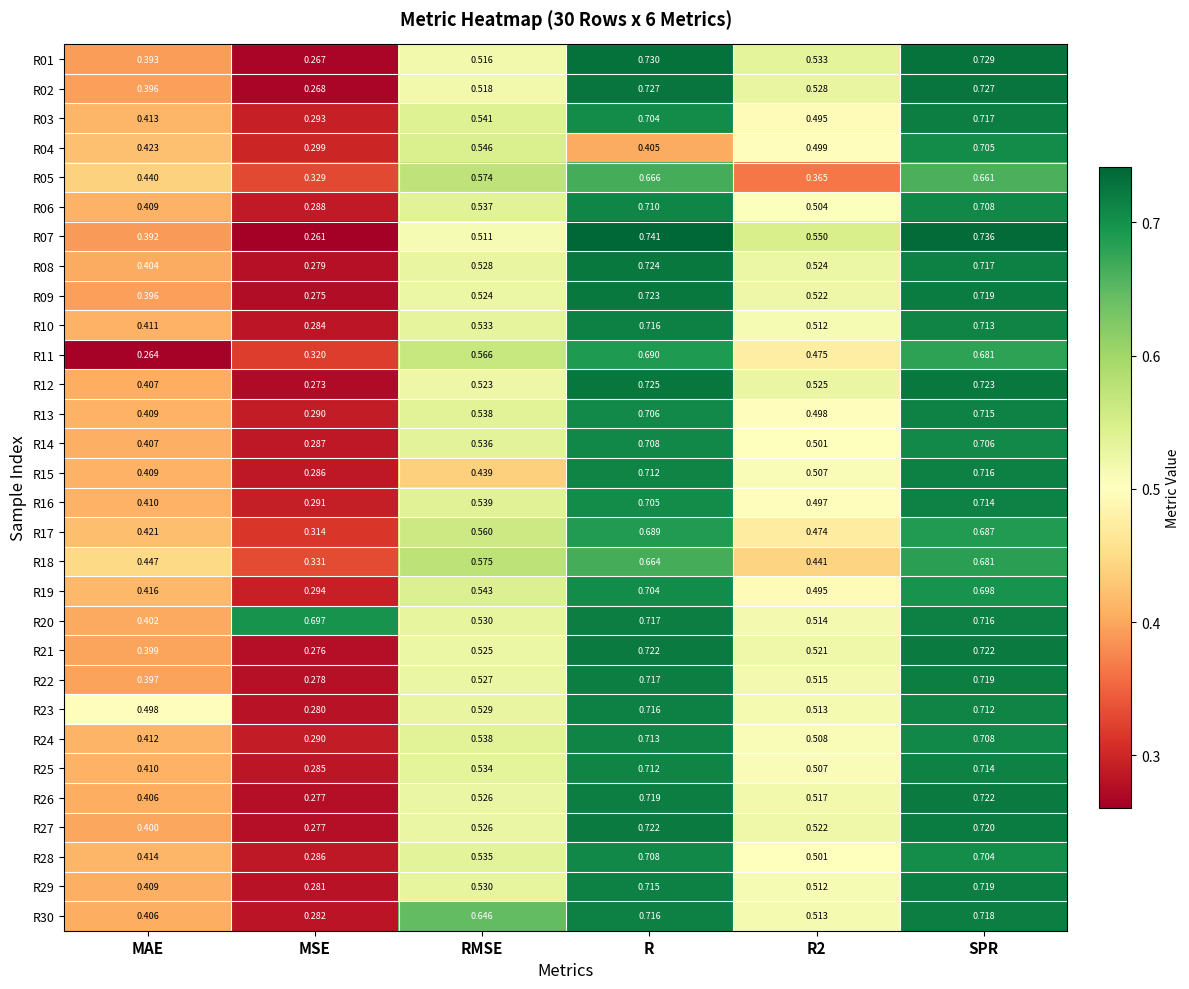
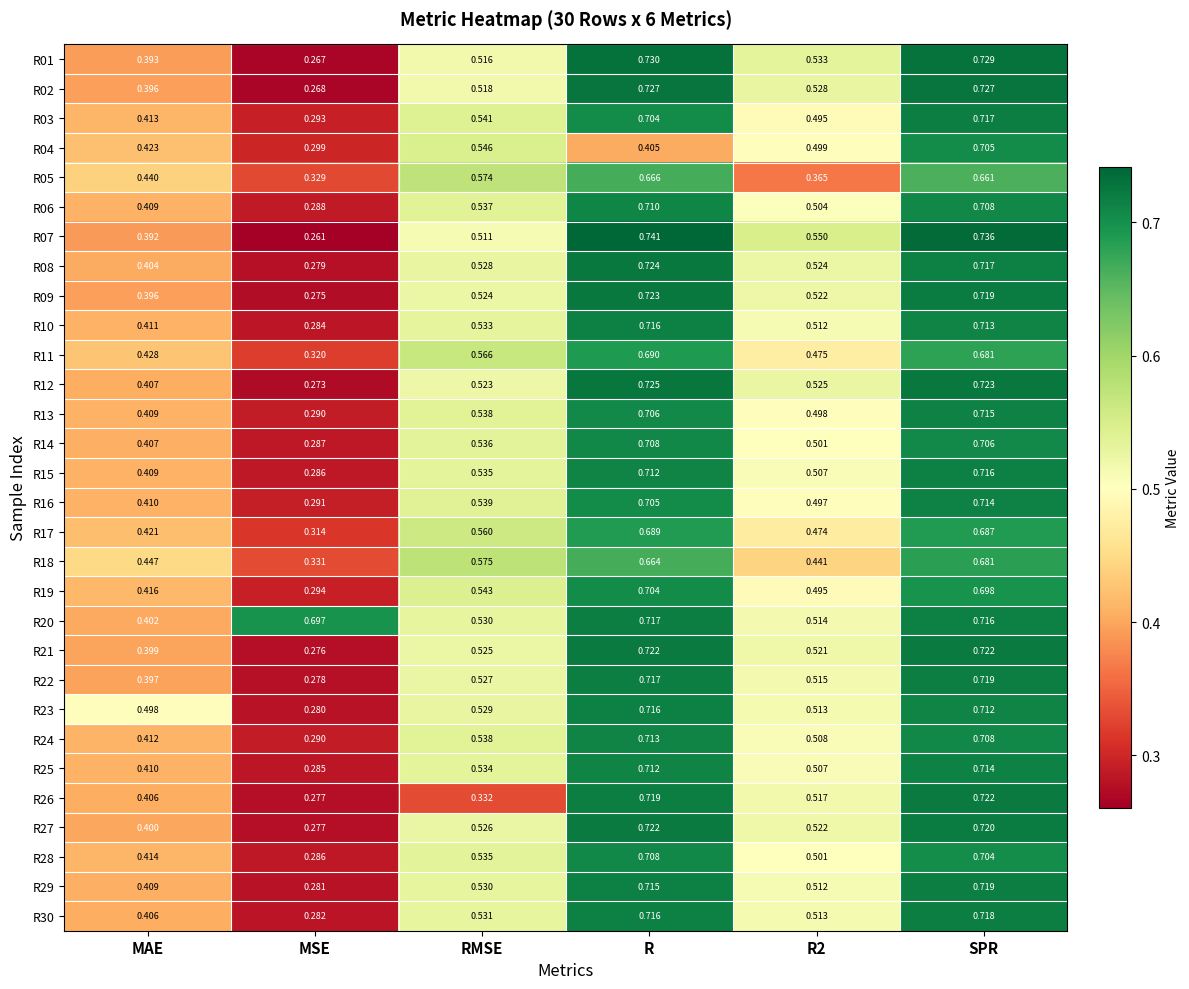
R11, MAE: 0.264 -> 0.428
R15, RMSE: 0.439 -> 0.535
R26, RMSE: 0.526 -> 0.332
R30, RMSE: 0.646 -> 0.531
